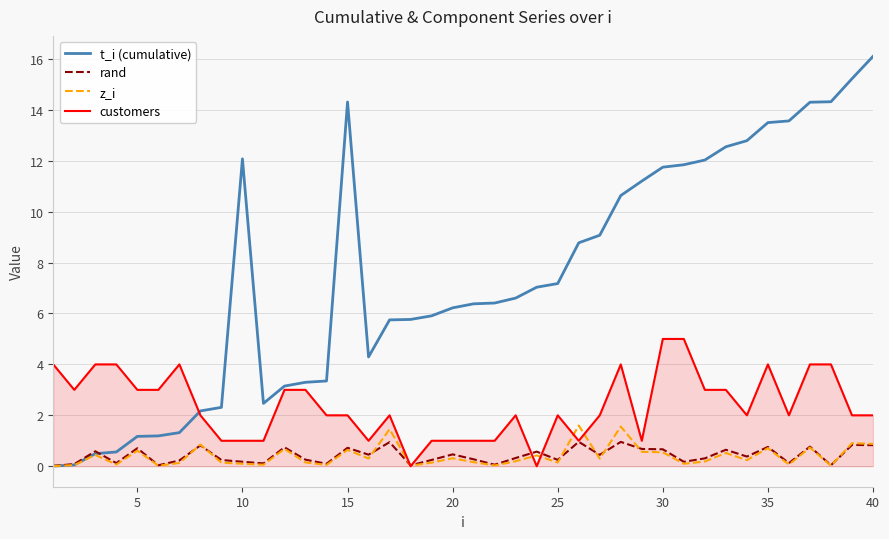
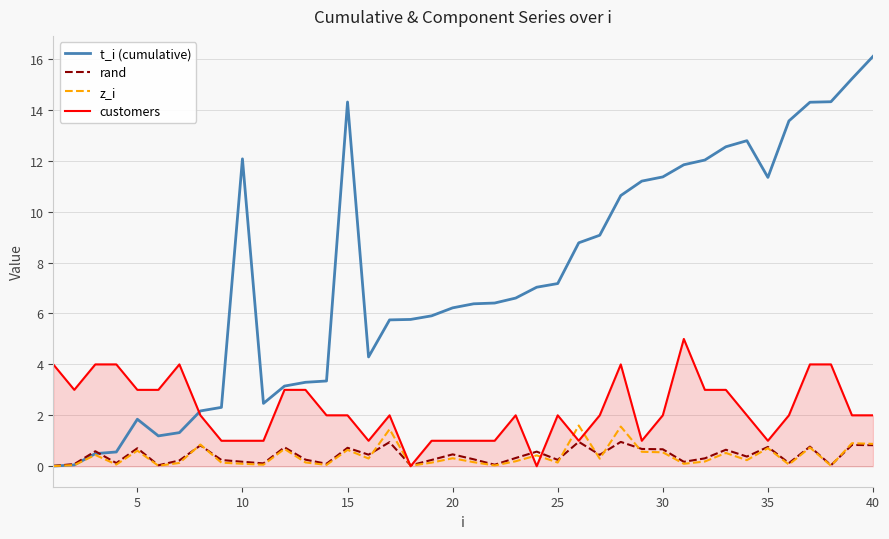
t_i (cumulative), 5: 1.2 -> 1.8
t_i (cumulative), 30: 11.7 -> 11.4
customers, 30: 5 -> 2
t_i (cumulative), 35: 13.5 -> 11.3
customers, 35: 4 -> 1
